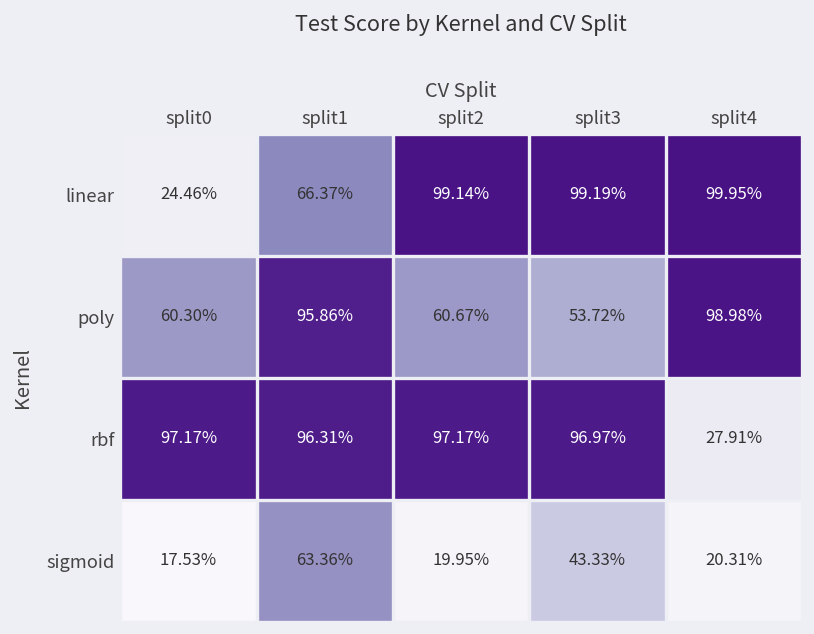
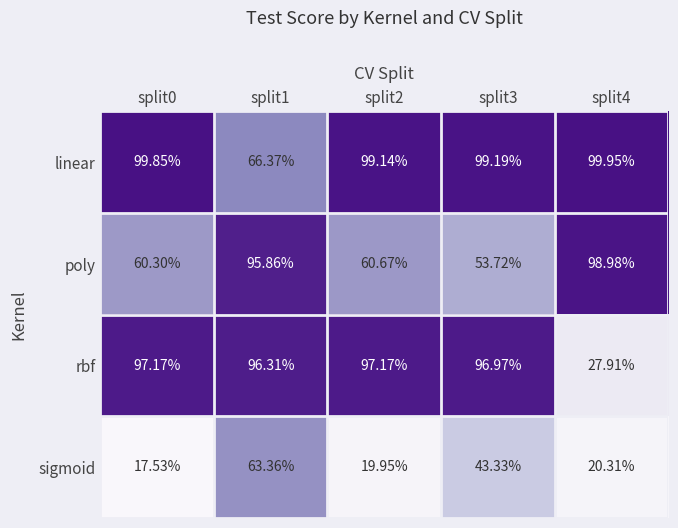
linear, split0: 24.46% -> 99.85%
